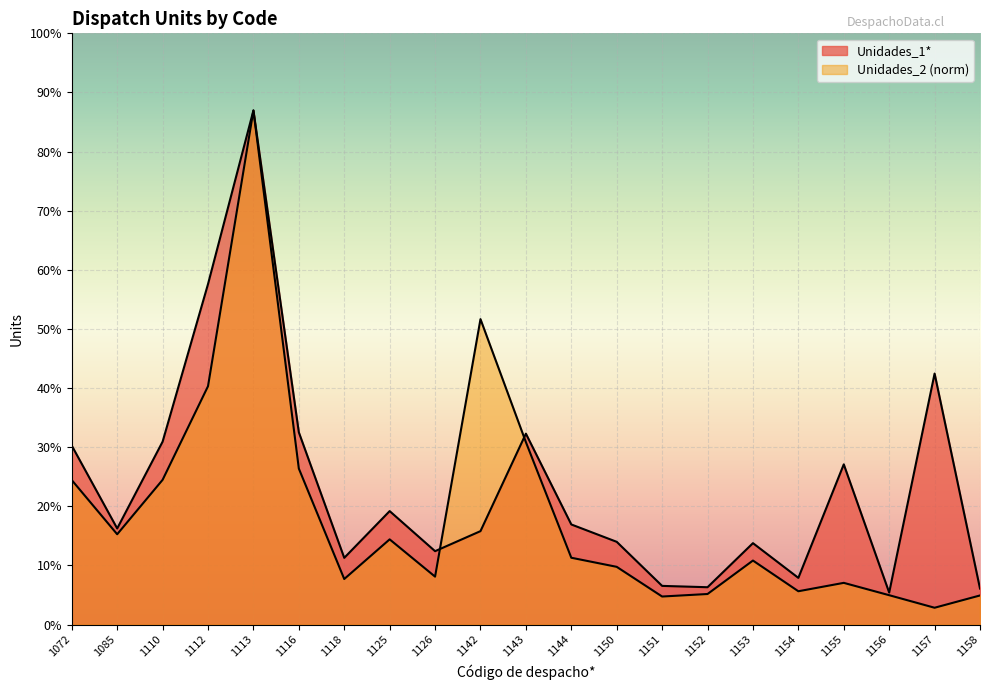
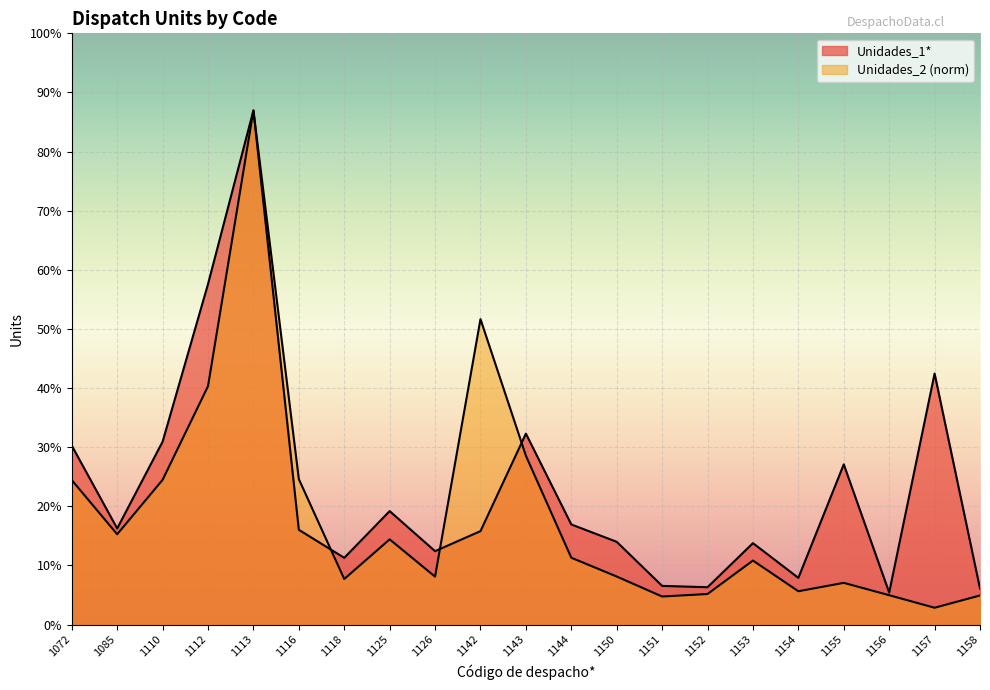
Unidades_1*, 1116: 33% -> 16%
Unidades_2 (norm), 1116: 26% -> 25%
Unidades_2 (norm), 1143: 31% -> 29%
Unidades_2 (norm), 1150: 10% -> 8%
